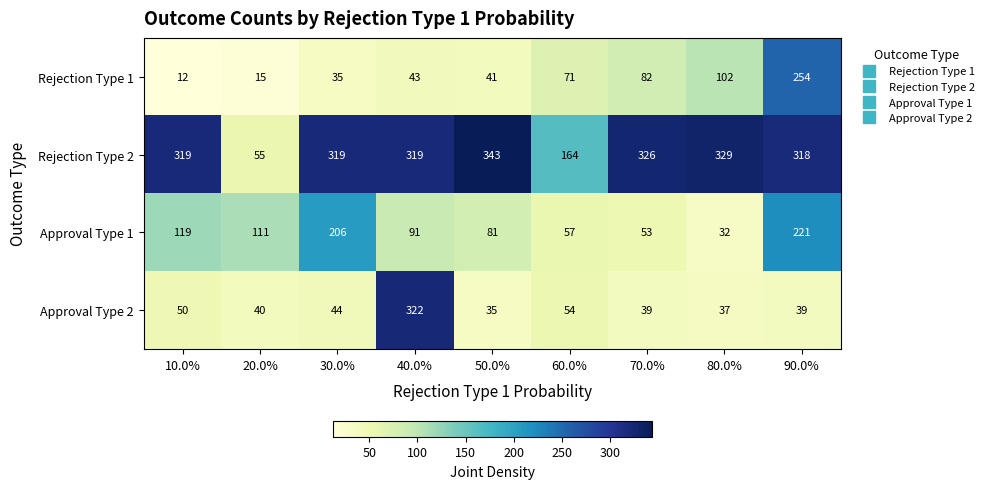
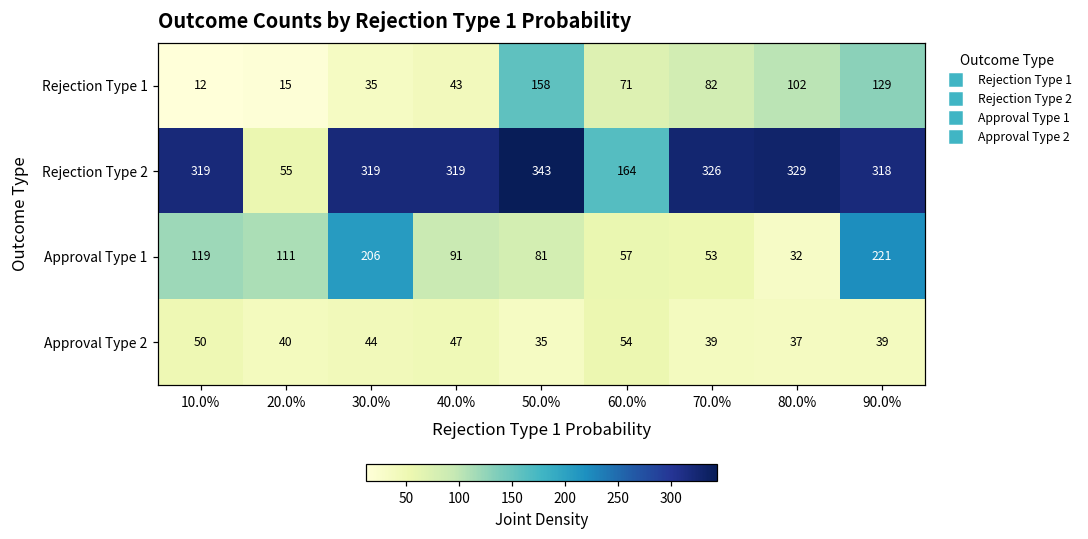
Rejection Type 1, 50.0%: 41 -> 158
Rejection Type 1, 90.0%: 254 -> 129
Approval Type 2, 40.0%: 322 -> 47
